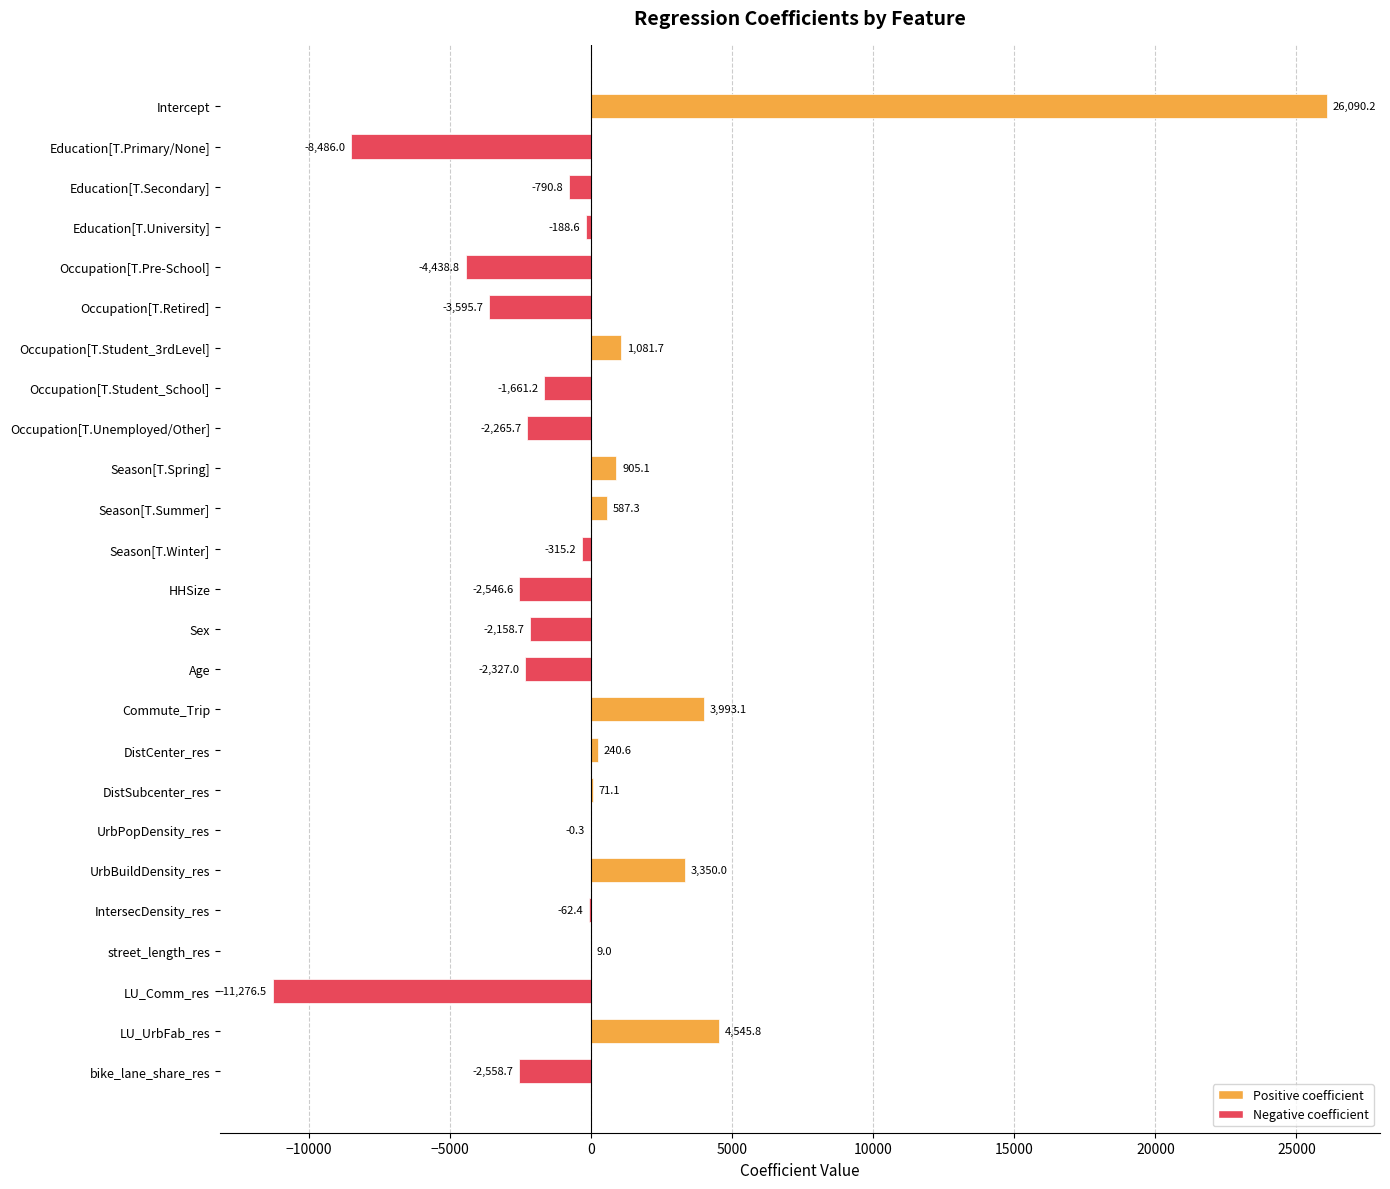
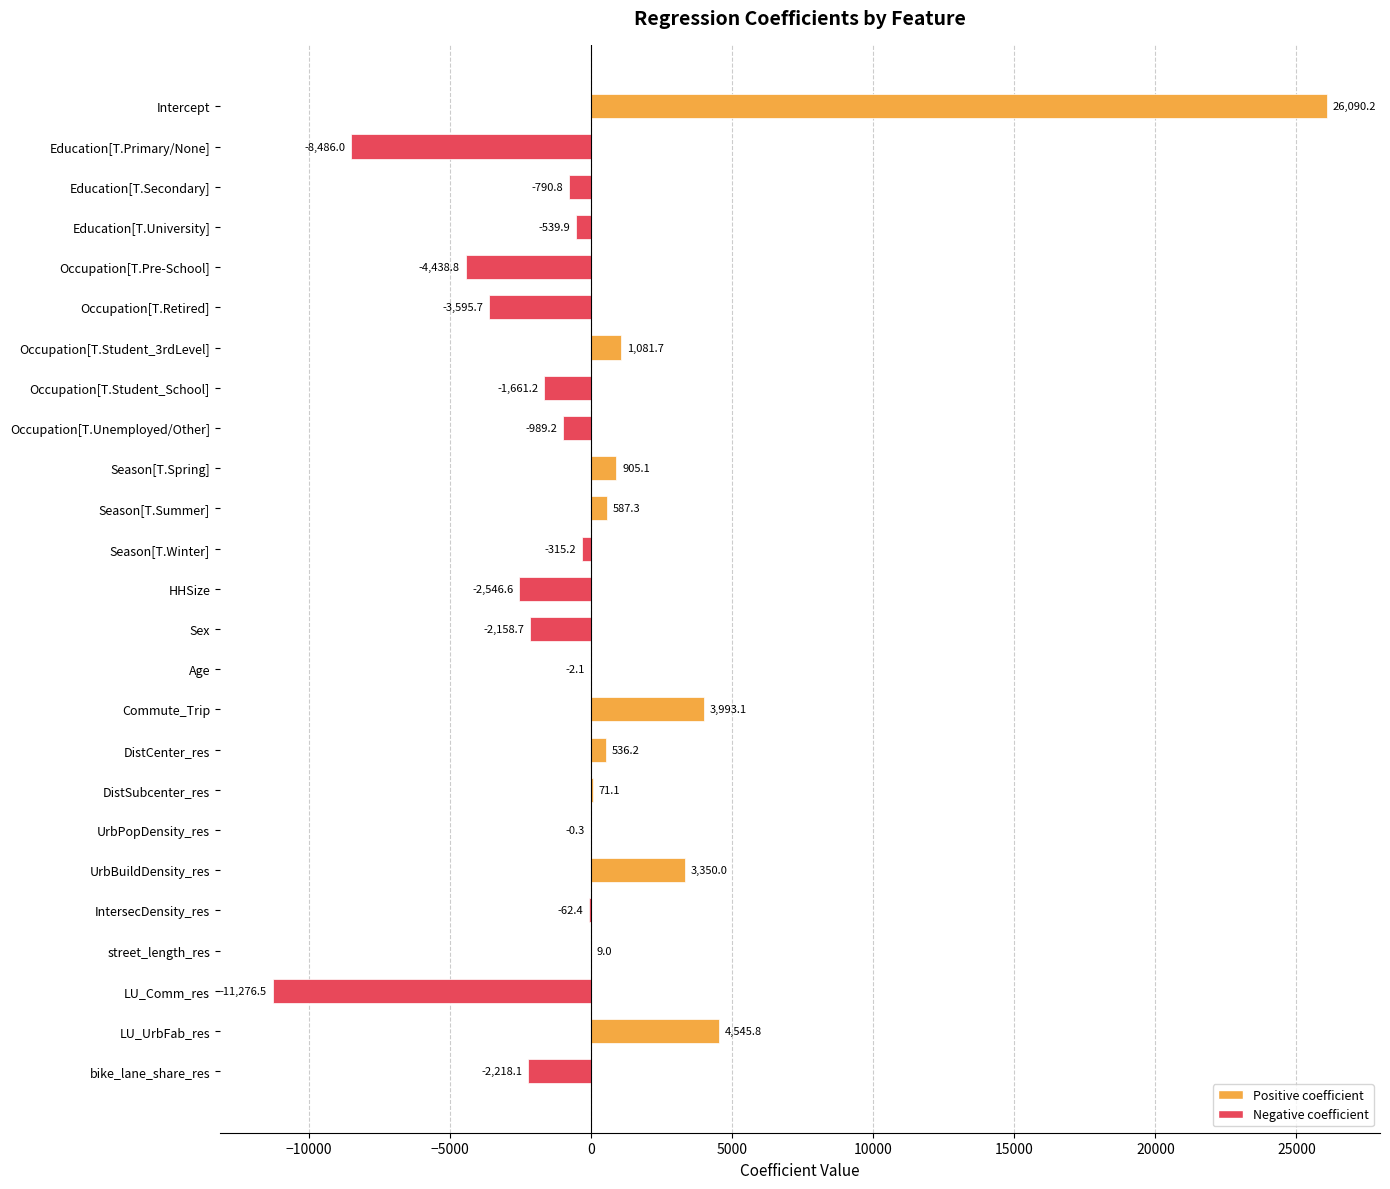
Education[T.University]: -188.6 -> -539.9
Occupation[T.Unemployed/Other]: -2,265.7 -> -989.2
Age: -2,327.0 -> -2.1
DistCenter_res: 240.6 -> 536.2
bike_lane_share_res: -2,558.7 -> -2,218.1
